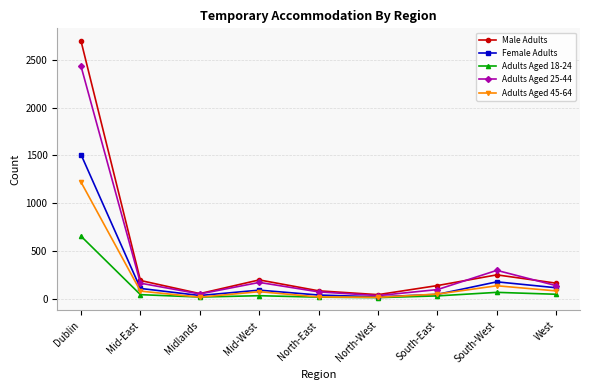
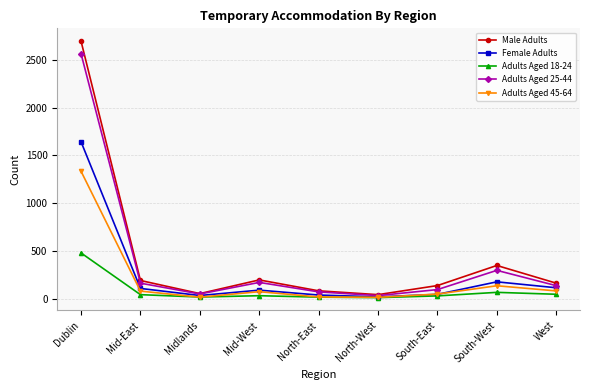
Female Adults, Dublin: 1500 -> 1600
Adults Aged 18-24, Dublin: 700 -> 500
Adults Aged 25-44, Dublin: 2400 -> 2600
Adults Aged 45-64, Dublin: 1200 -> 1300
Male Adults, South-West: 300 -> 400
